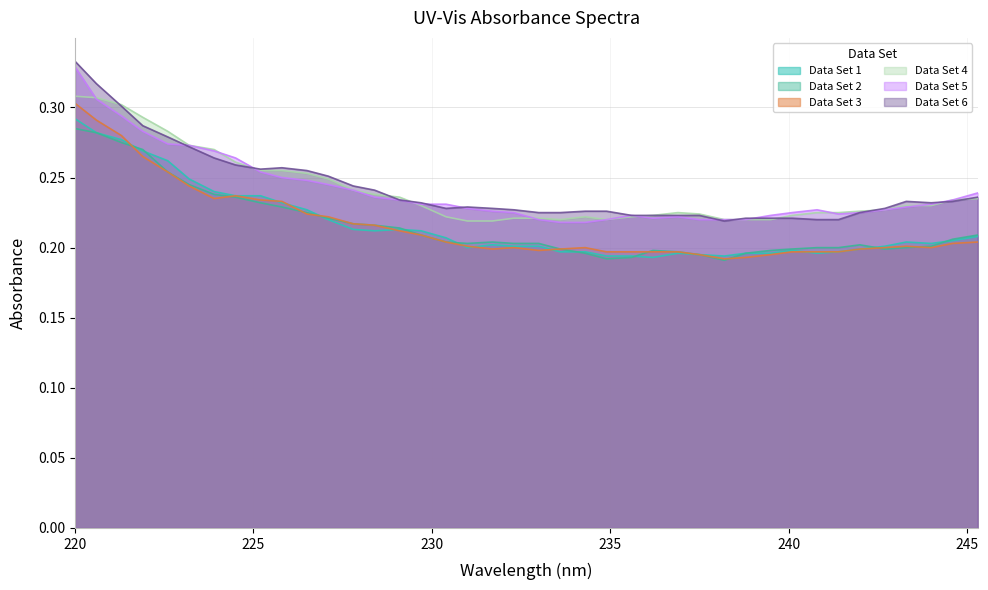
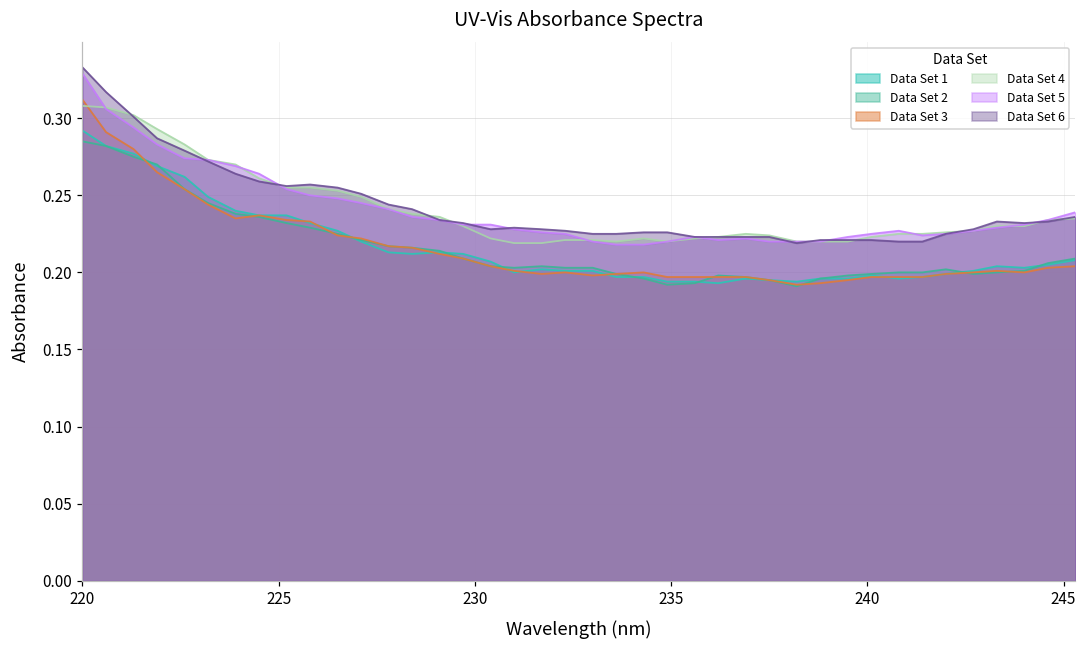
Data Set 3, 220: 0.303 -> 0.312
